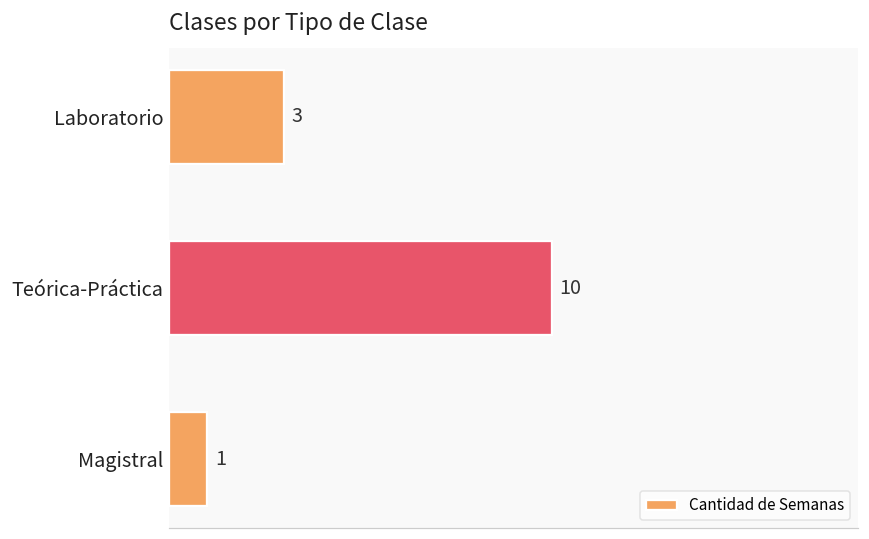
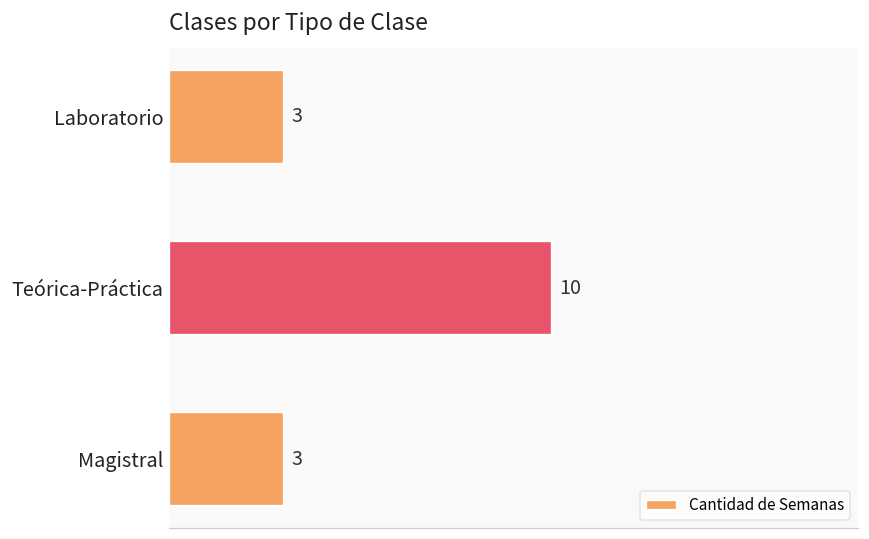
Magistral: 1 -> 3
